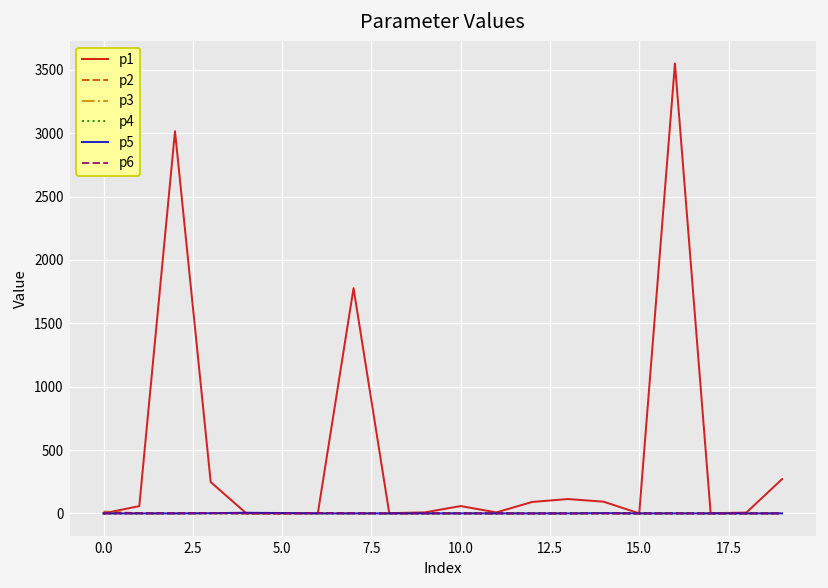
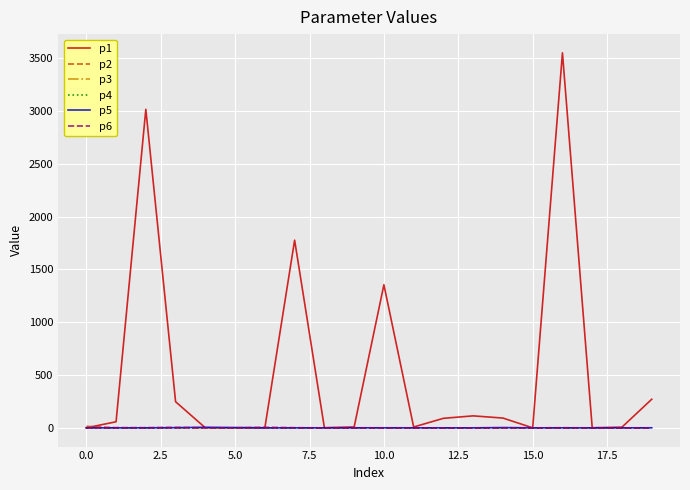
p1, 10.0: 60 -> 1350
